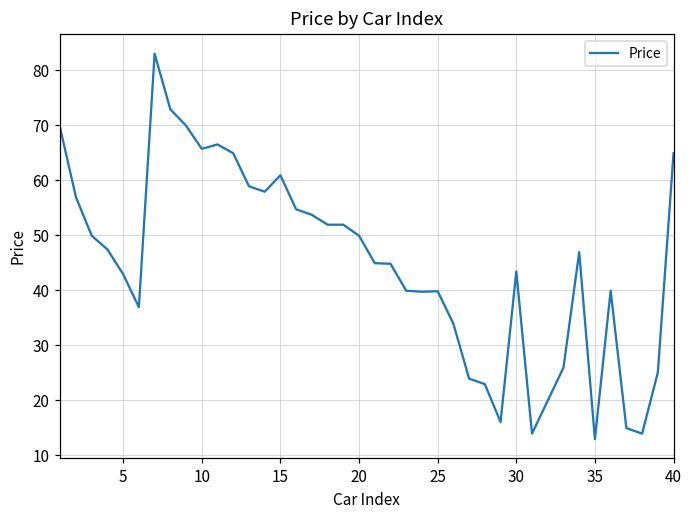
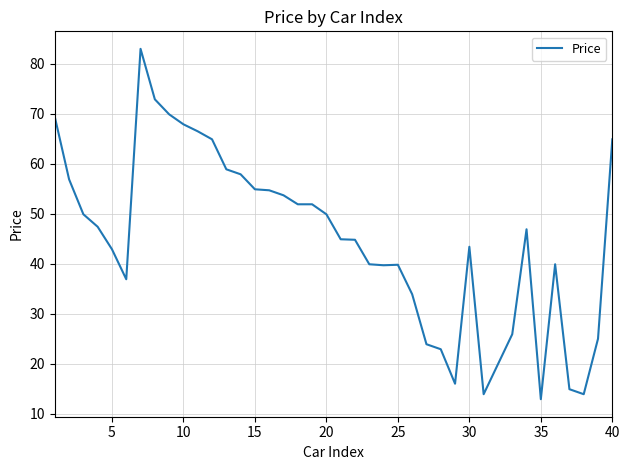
10: 66 -> 68
15: 61 -> 55
